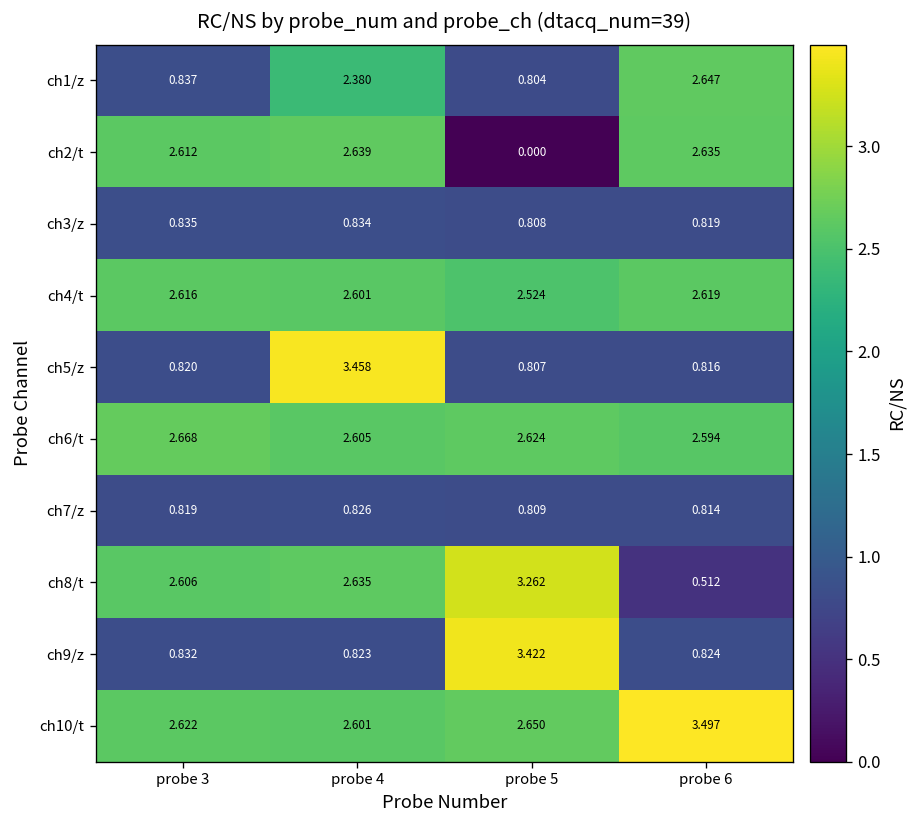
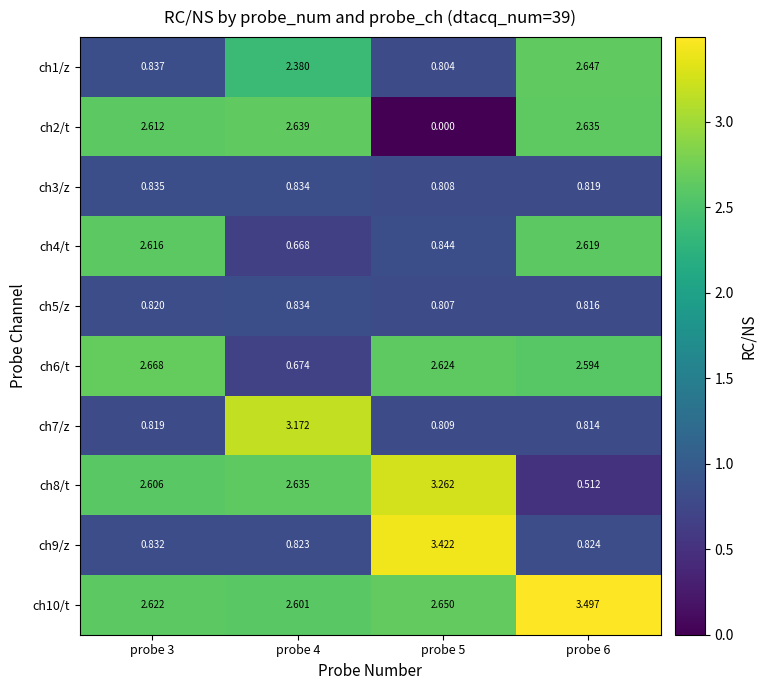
ch4/t, probe 4: 2.601 -> 0.668
ch4/t, probe 5: 2.524 -> 0.844
ch5/z, probe 4: 3.458 -> 0.834
ch6/t, probe 4: 2.605 -> 0.674
ch7/z, probe 4: 0.826 -> 3.172
